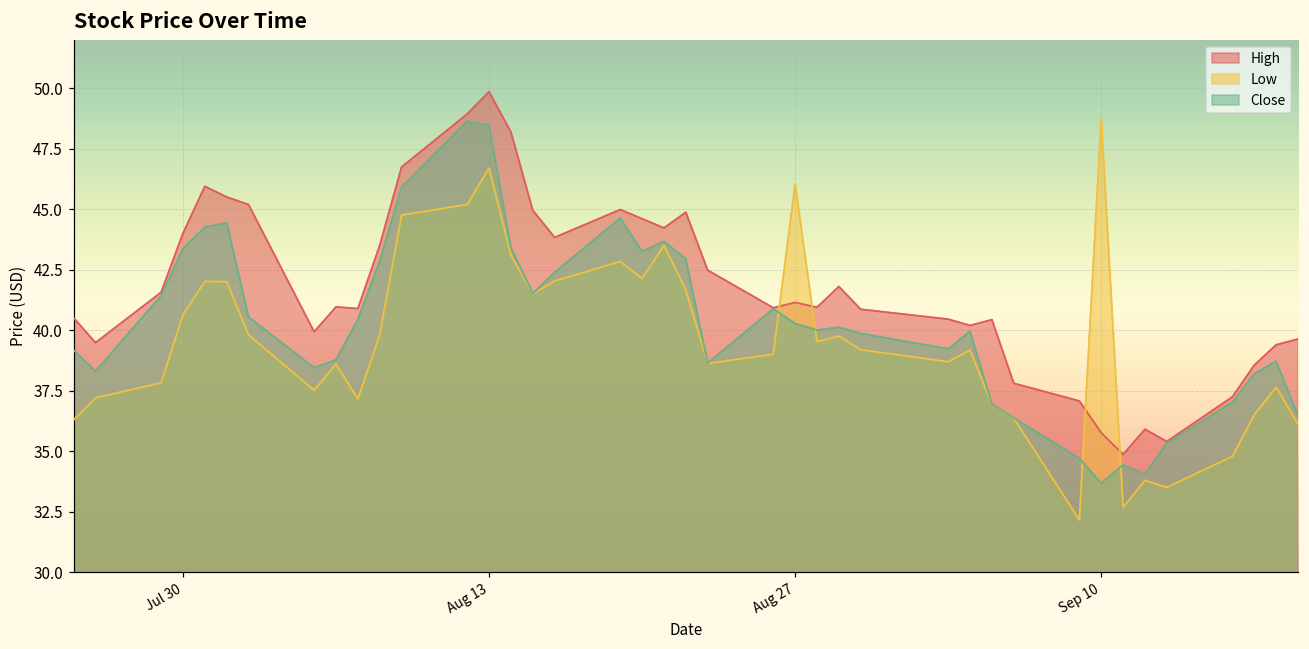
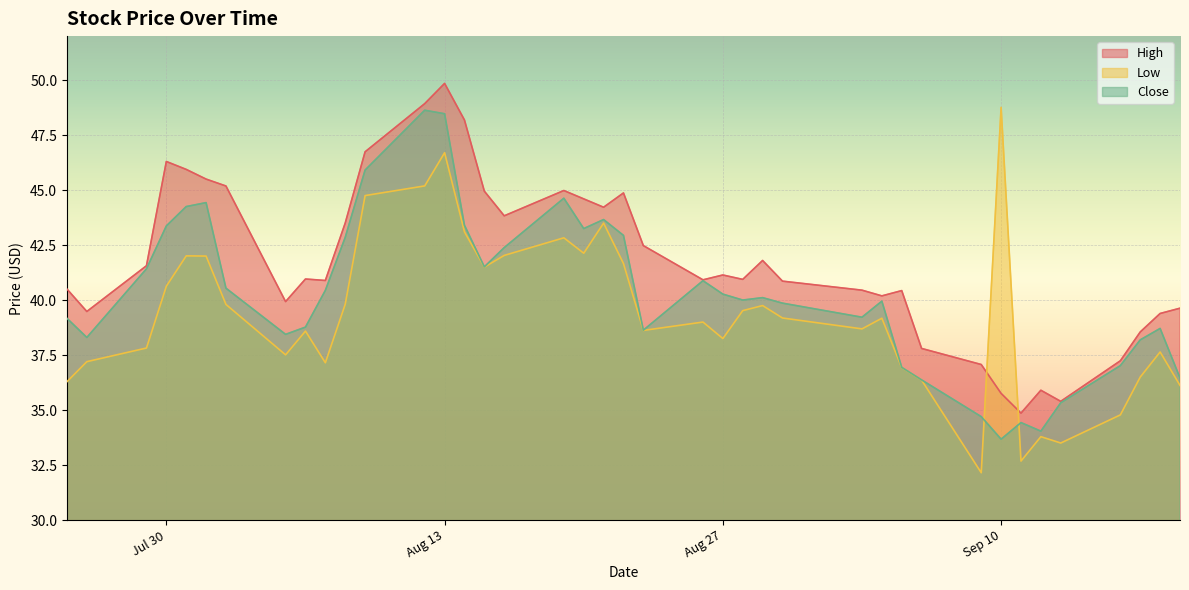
High, Jul 30: 44.0 -> 46.3
Low, Aug 27: 46.0 -> 38.3
